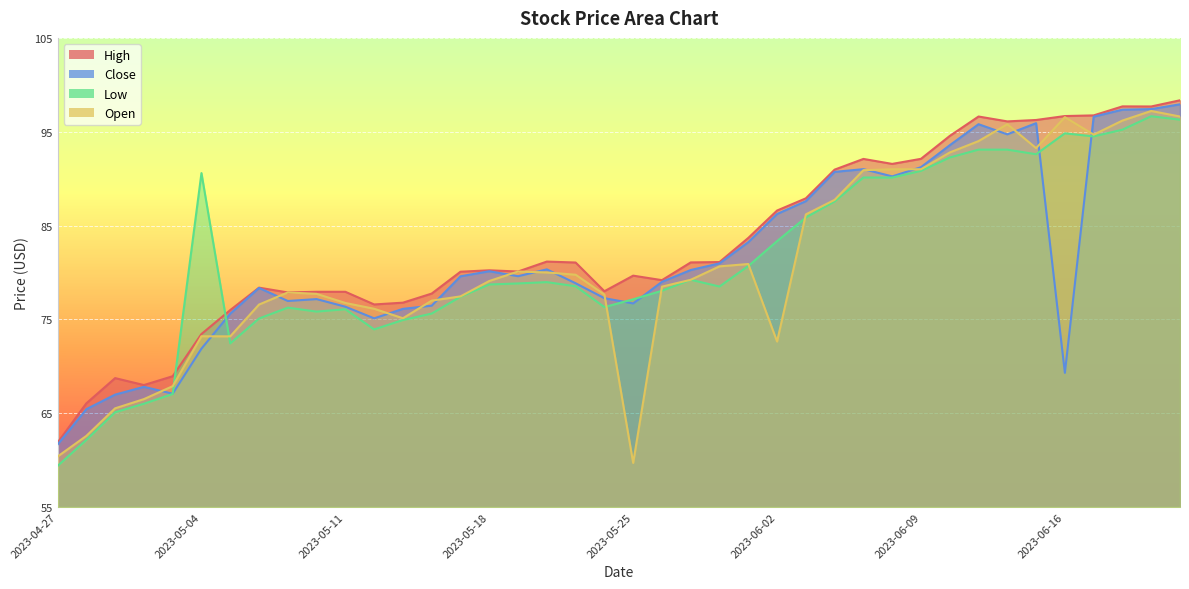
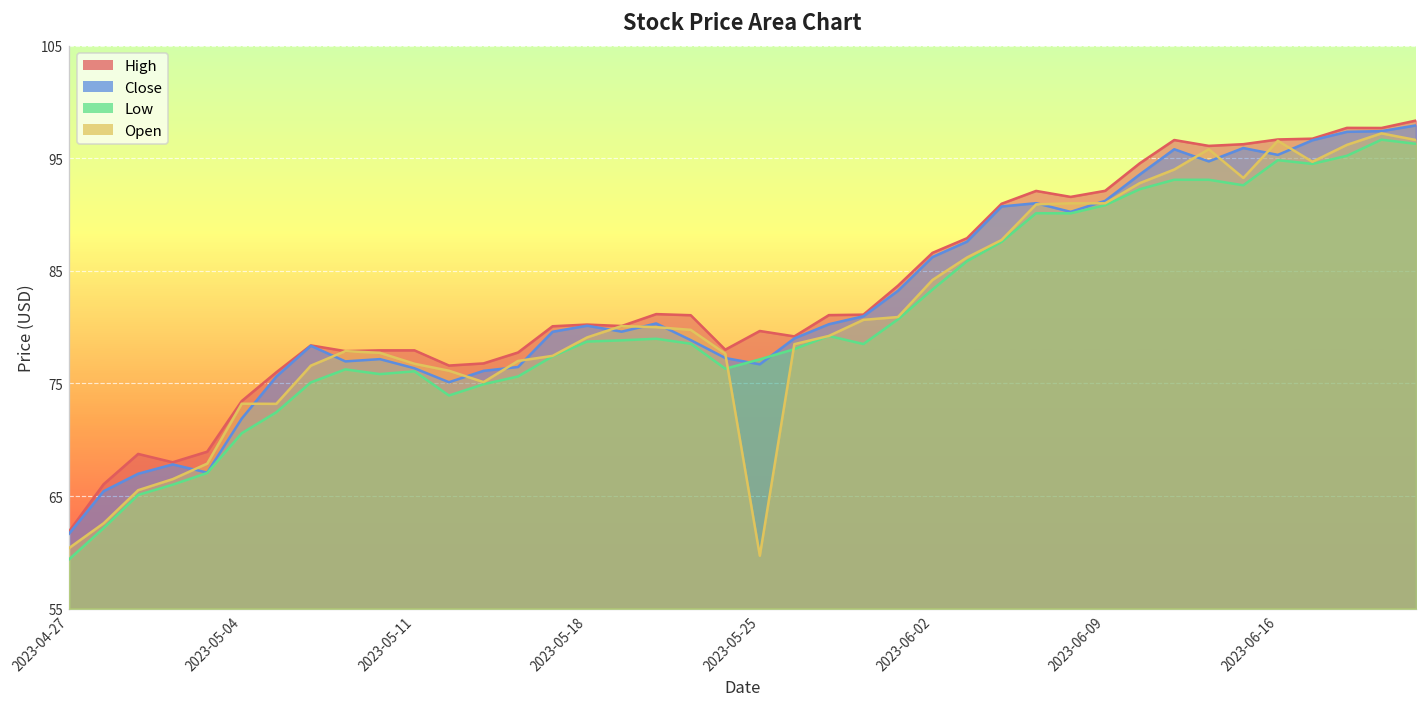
Low, 2023-05-04: 91 -> 71
Open, 2023-06-02: 73 -> 84
Close, 2023-06-16: 69 -> 95
